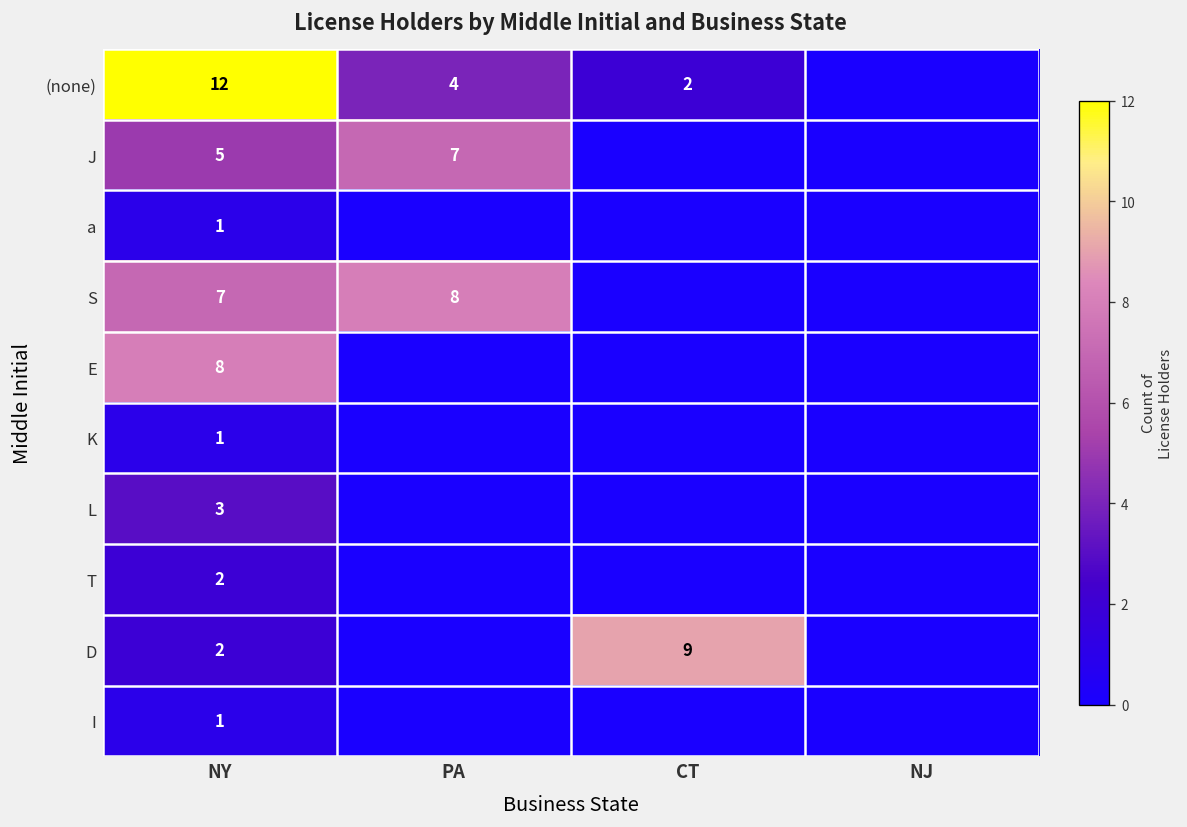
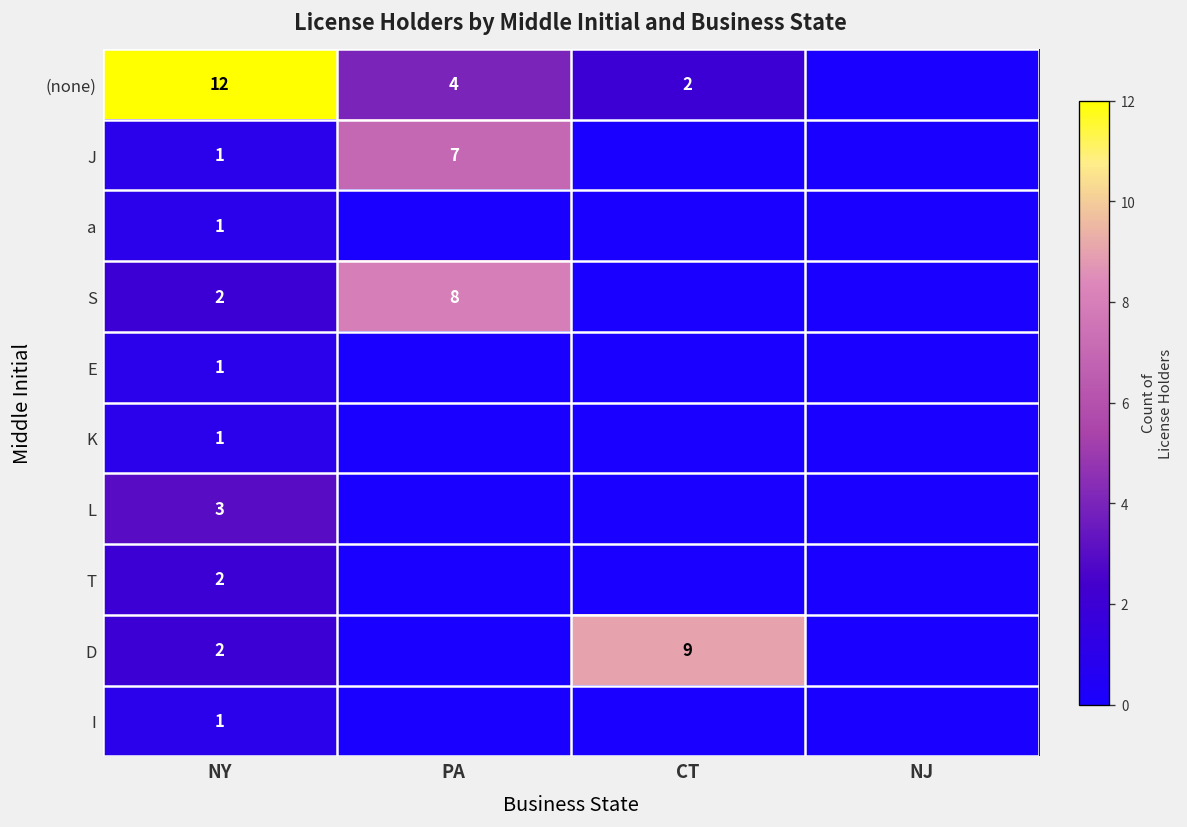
J, NY: 5 -> 1
S, NY: 7 -> 2
E, NY: 8 -> 1
